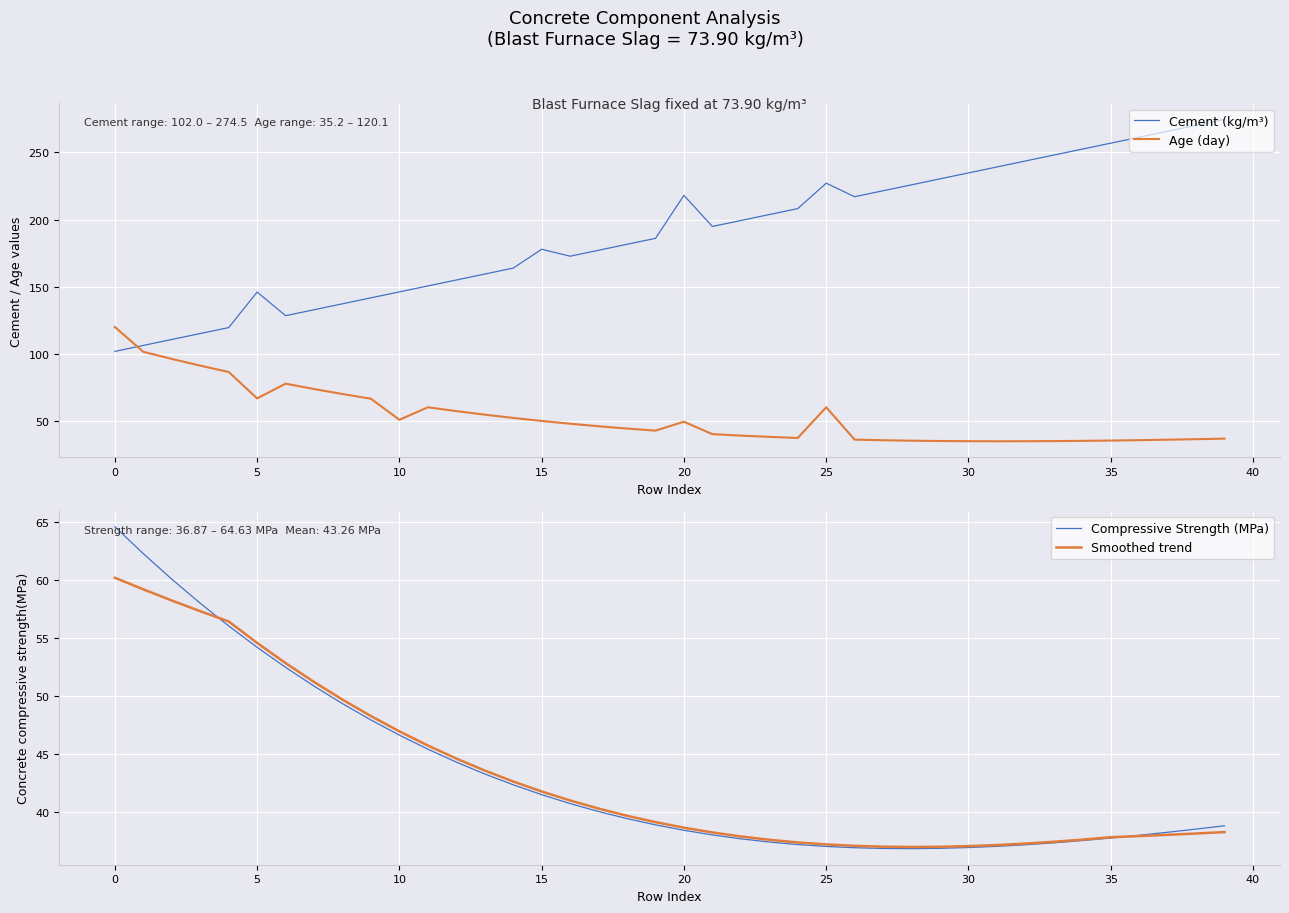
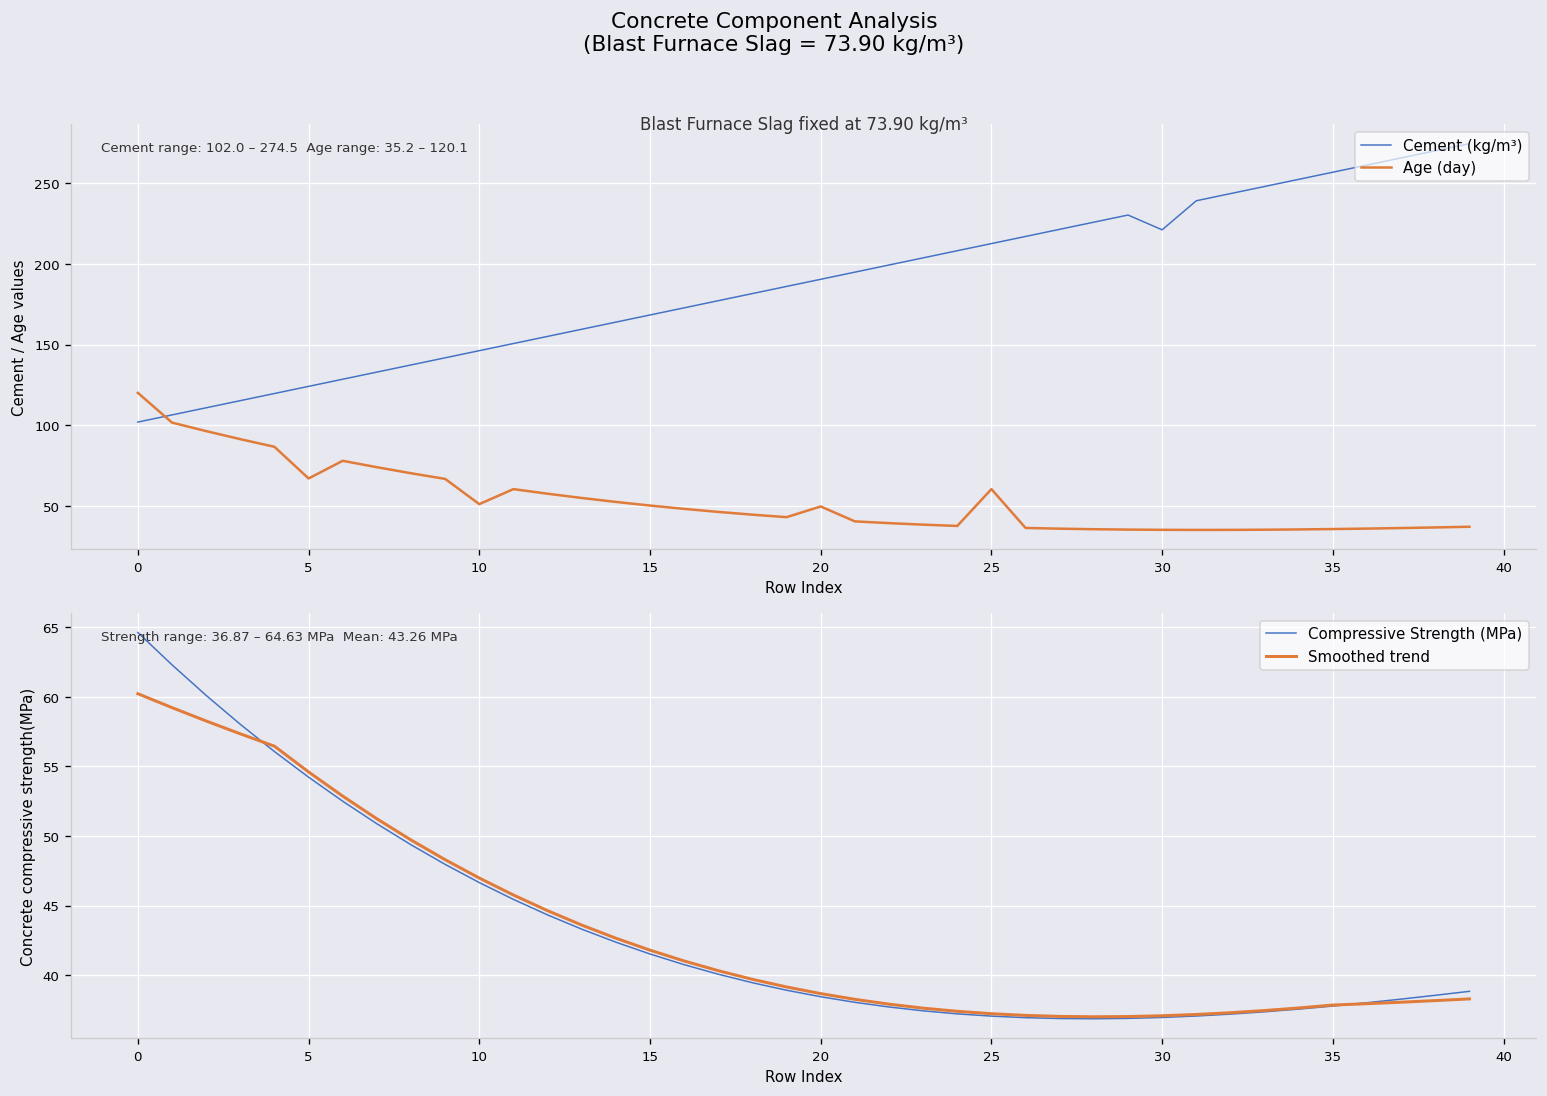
Blast Furnace Slag fixed at 73.90 kg/m³, Cement (kg/m³), 5: 146 -> 124
Blast Furnace Slag fixed at 73.90 kg/m³, Cement (kg/m³), 15: 178 -> 168
Blast Furnace Slag fixed at 73.90 kg/m³, Cement (kg/m³), 20: 218 -> 190
Blast Furnace Slag fixed at 73.90 kg/m³, Cement (kg/m³), 25: 227 -> 213
Blast Furnace Slag fixed at 73.90 kg/m³, Cement (kg/m³), 30: 235 -> 221
